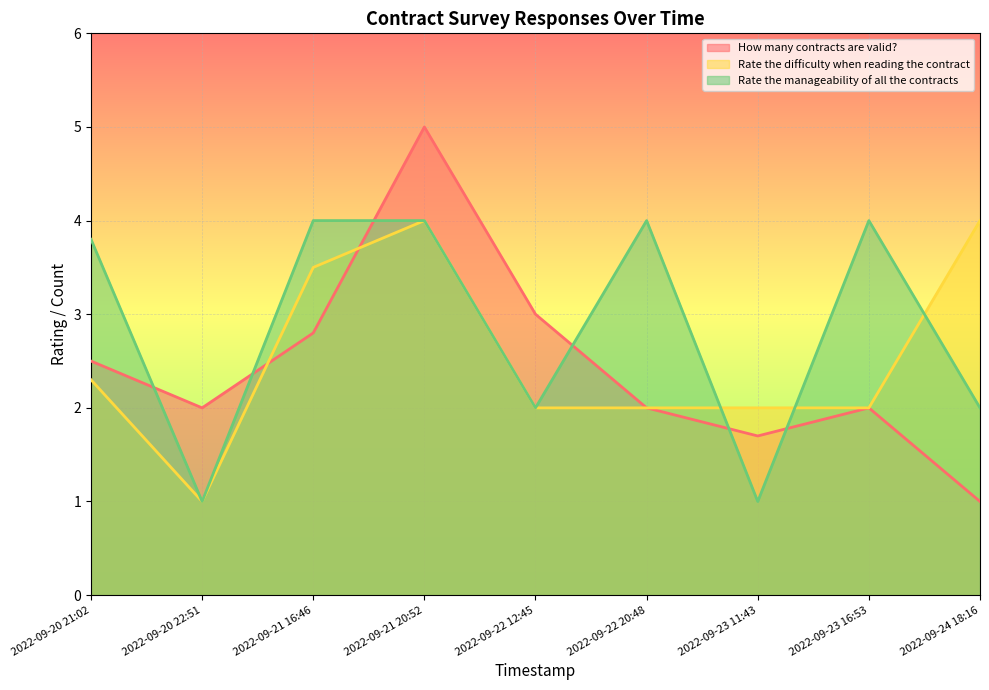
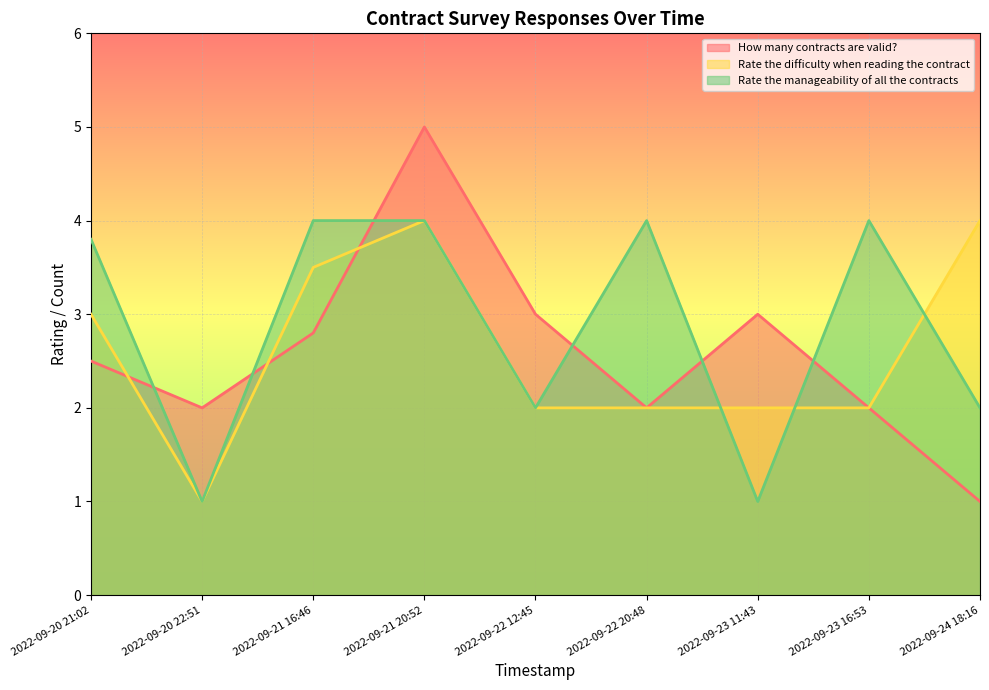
Rate the difficulty when reading the contract, 2022-09-20 21:02: 2.3 -> 3.0
How many contracts are valid?, 2022-09-23 11:43: 1.7 -> 3.0
